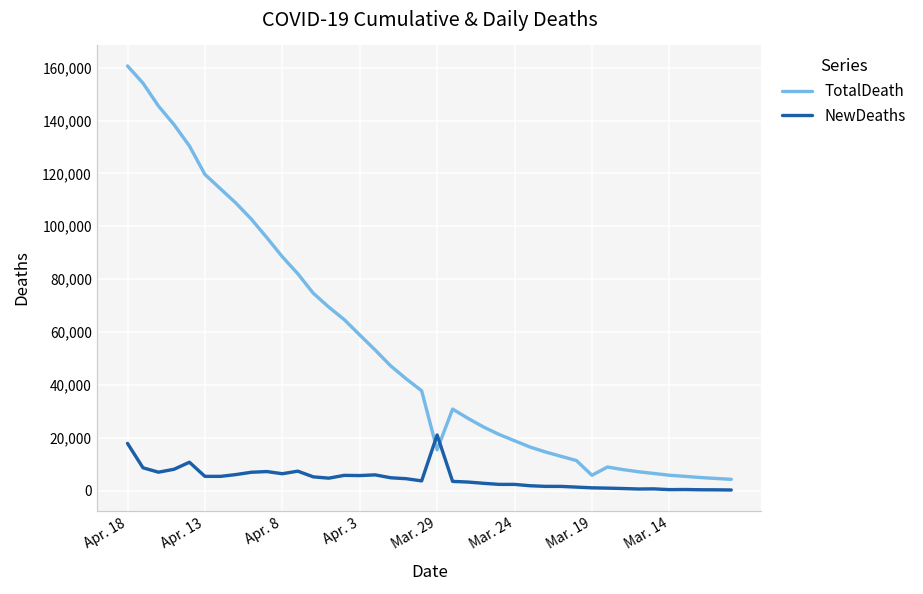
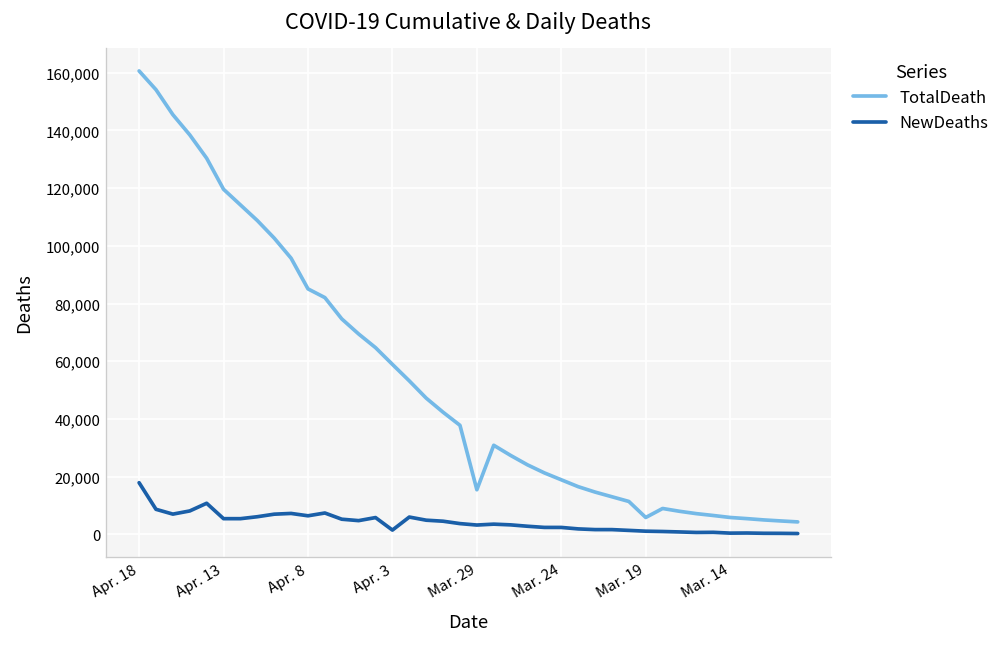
TotalDeath, Apr. 8: 88,000 -> 85,000
NewDeaths, Apr. 3: 6,000 -> 1,000
NewDeaths, Mar. 29: 21,000 -> 3,000
